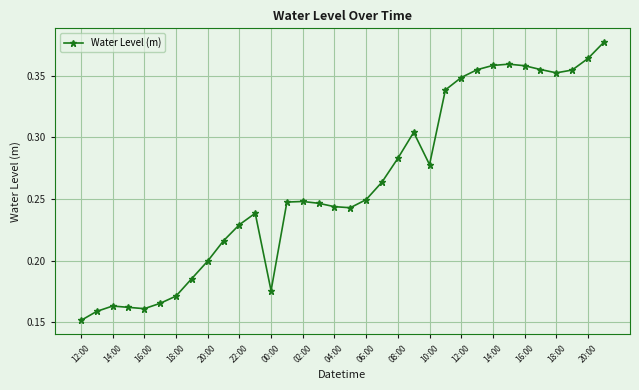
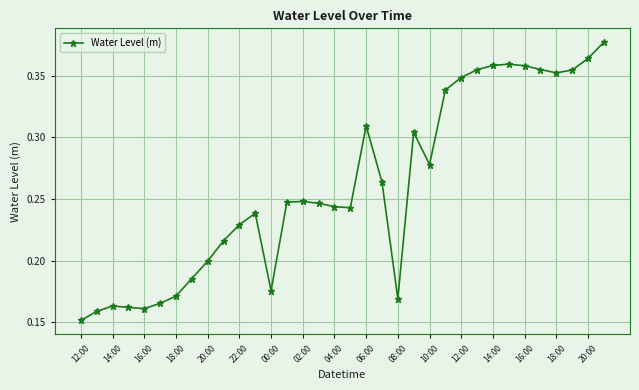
06:00: 0.249 -> 0.309
08:00: 0.283 -> 0.169
